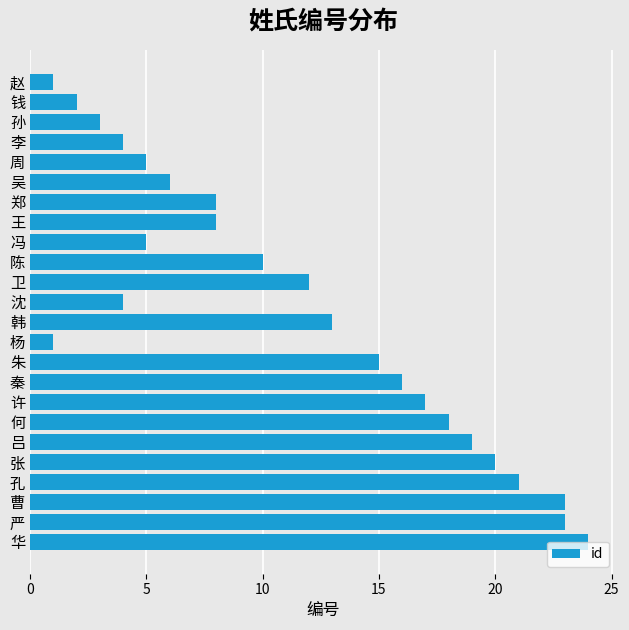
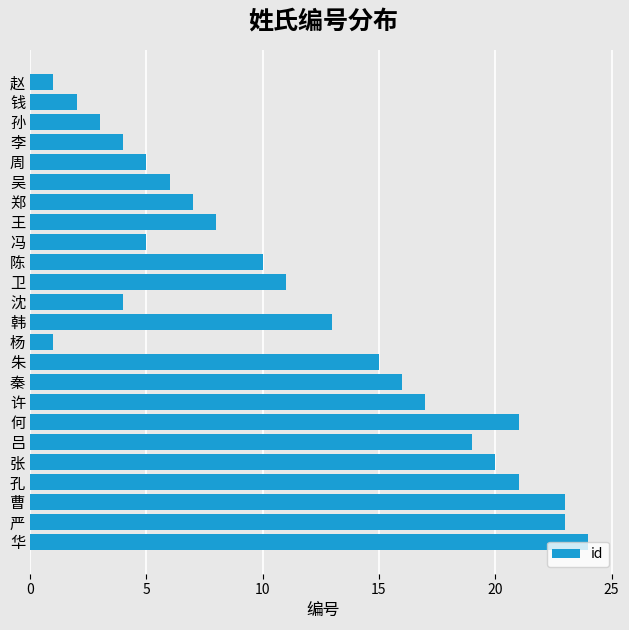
郑: 8 -> 7
卫: 12 -> 11
何: 18 -> 21
